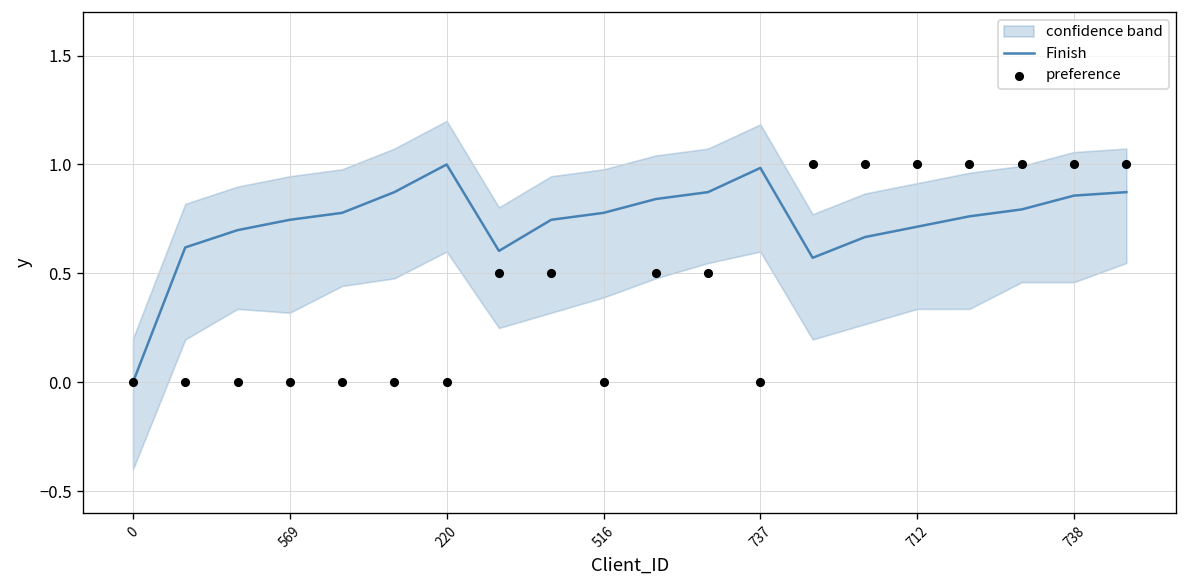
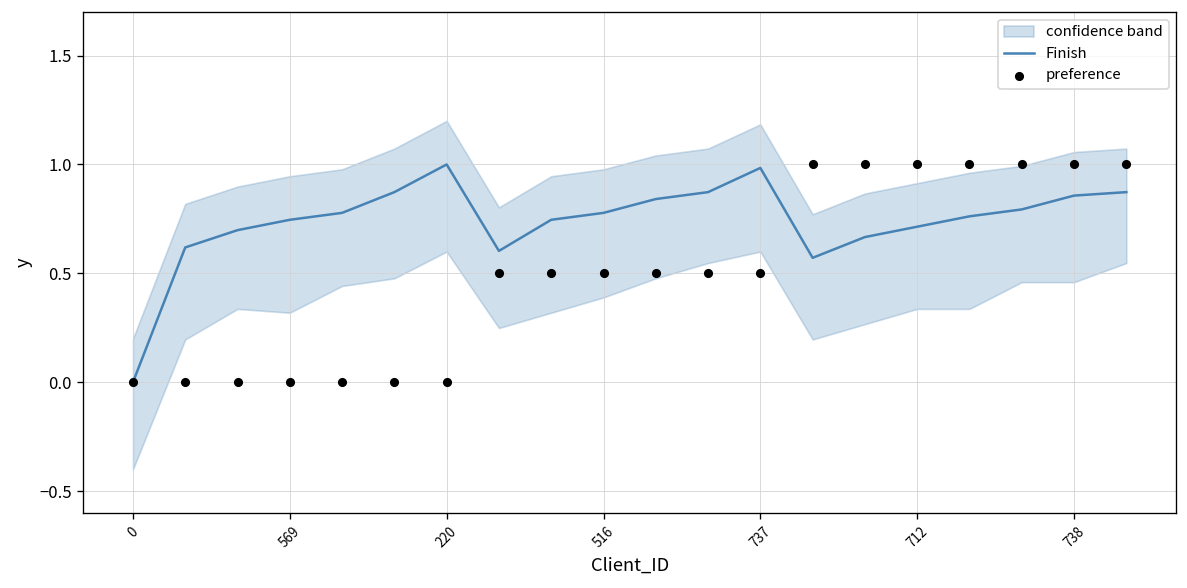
preference, 516: 0.00 -> 0.50
preference, 737: 0.00 -> 0.50
